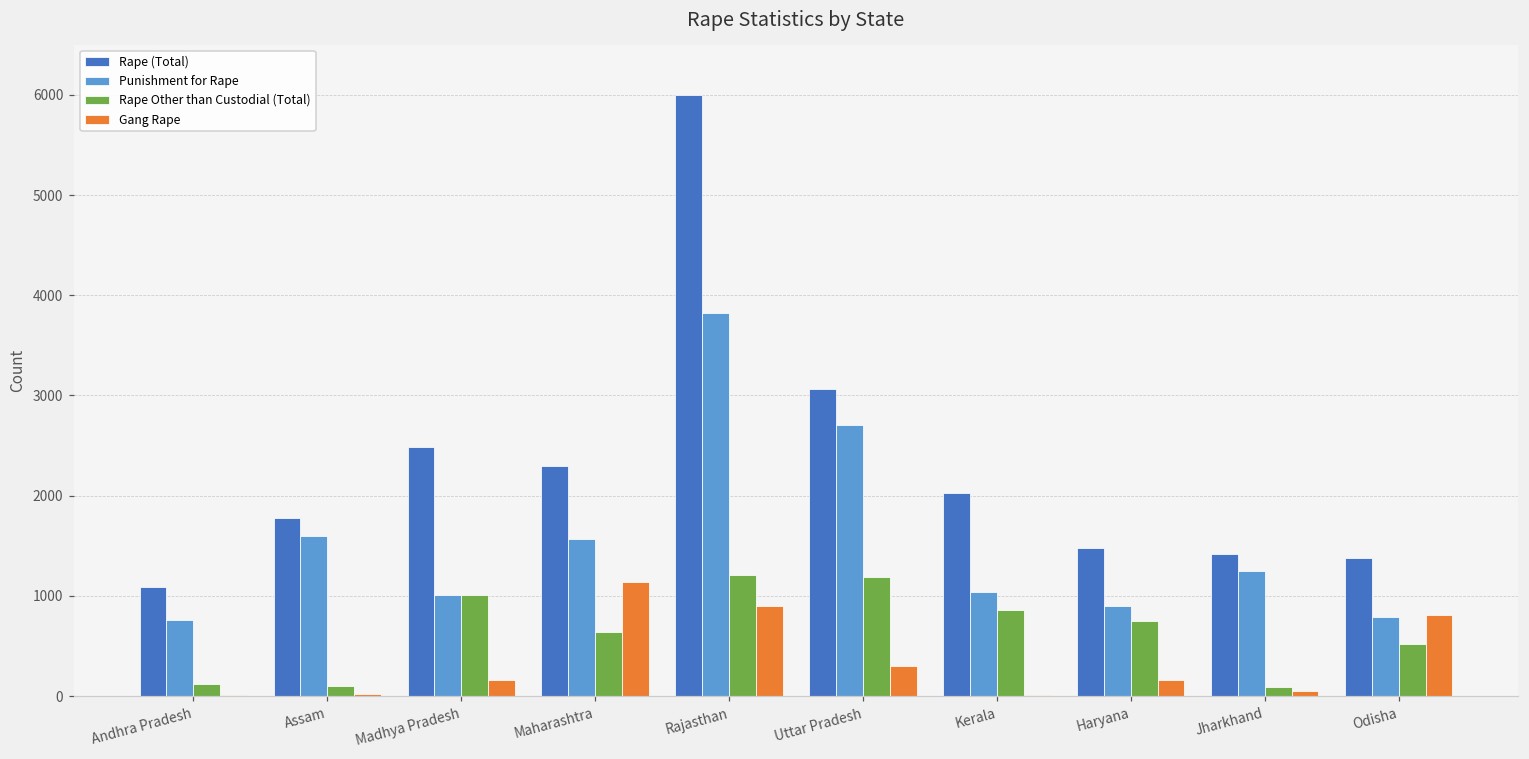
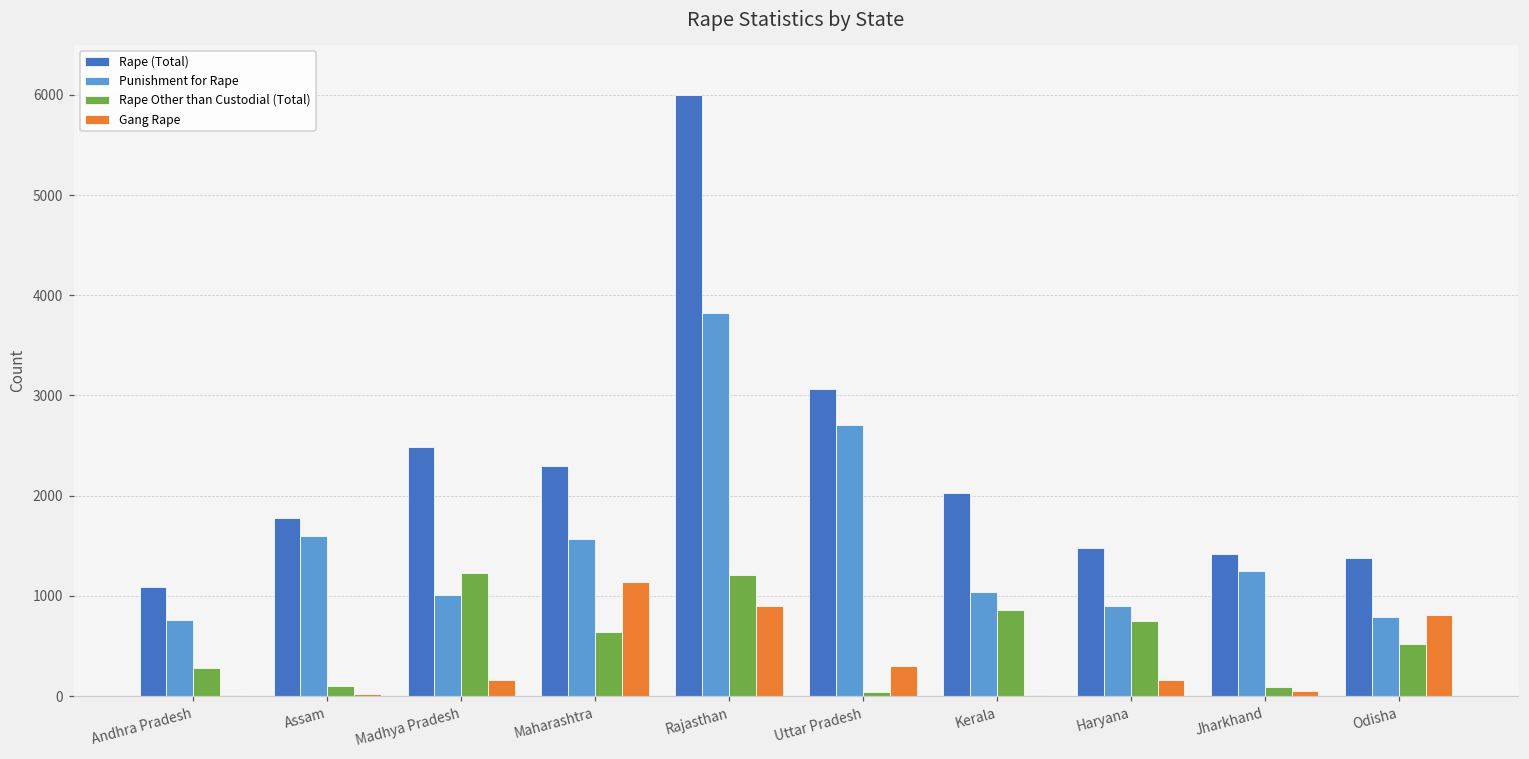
Rape Other than Custodial (Total), Andhra Pradesh: 100 -> 300
Rape Other than Custodial (Total), Madhya Pradesh: 1000 -> 1200
Rape Other than Custodial (Total), Uttar Pradesh: 1200 -> 0
